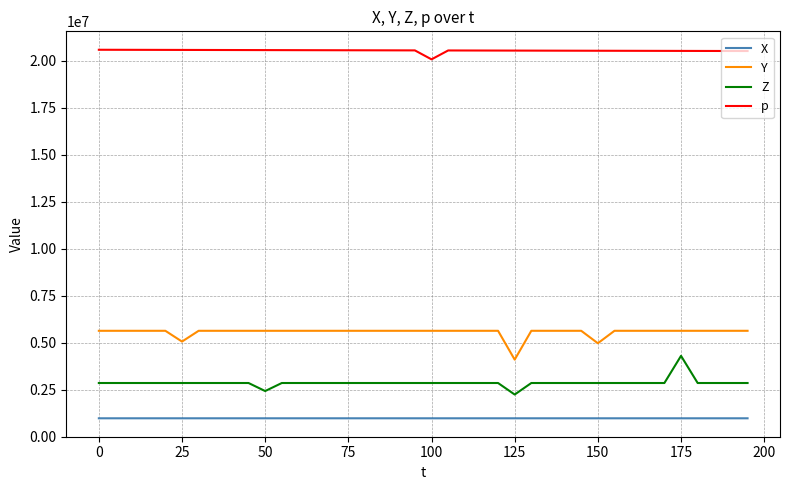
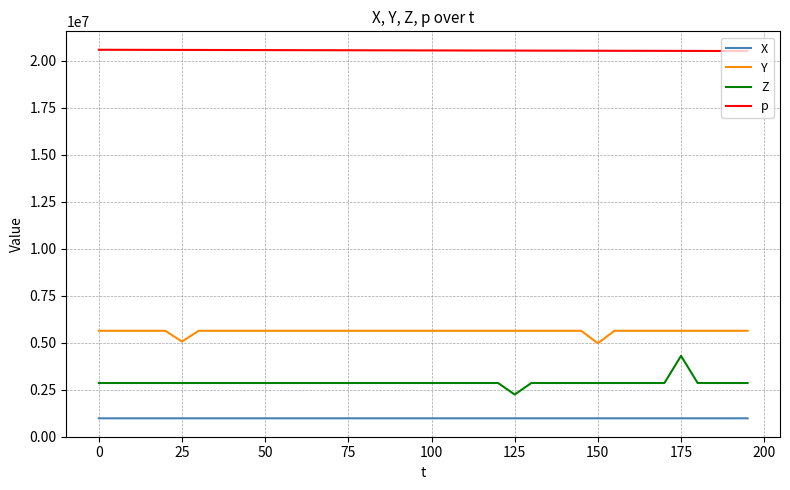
Z, 50: 2400000 -> 2800000
p, 100: 20100000 -> 20500000
Y, 125: 4100000 -> 5600000
